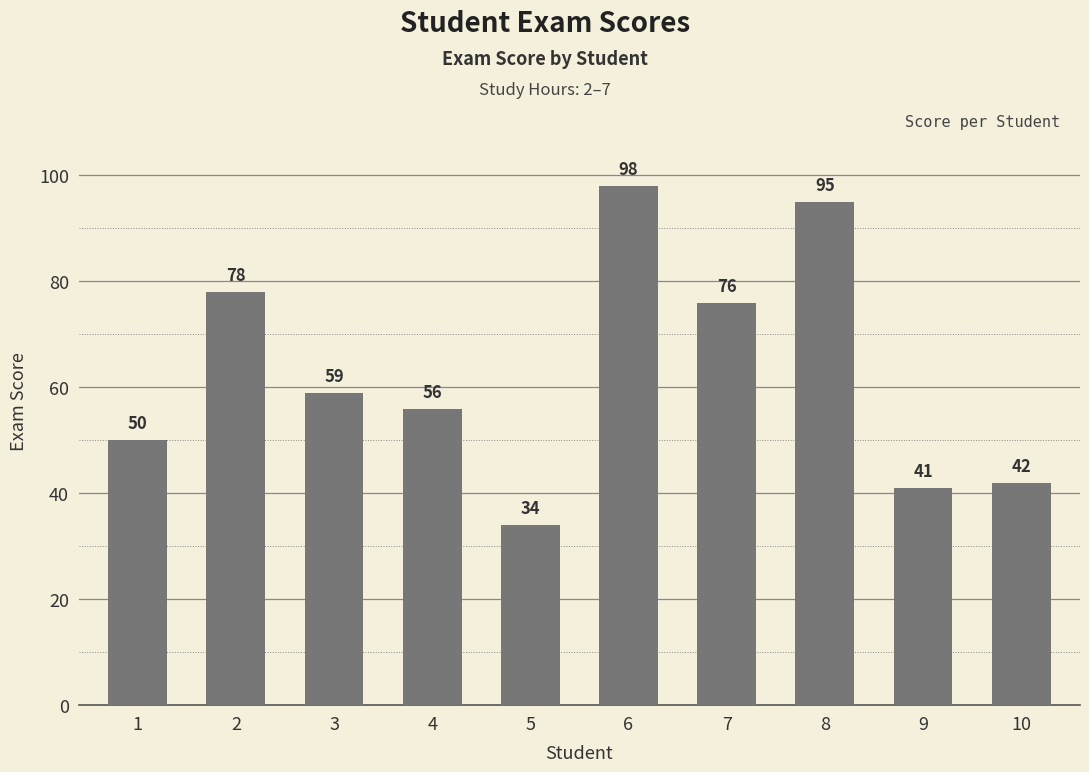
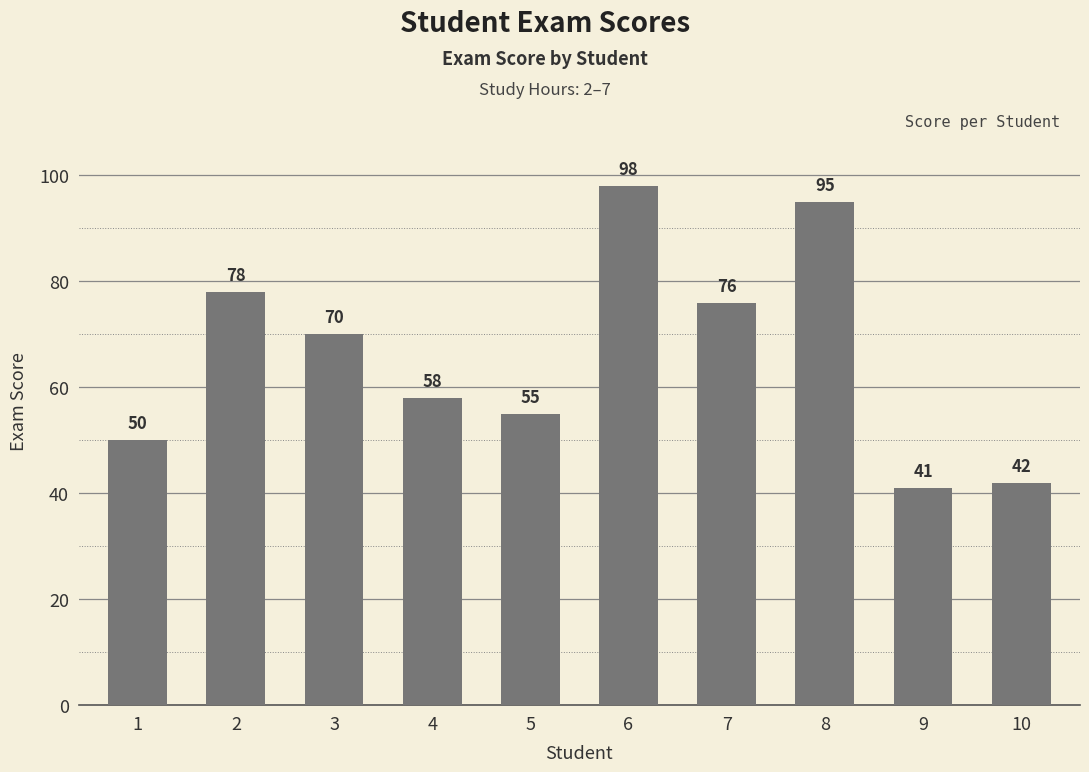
3: 59 -> 70
4: 56 -> 58
5: 34 -> 55
